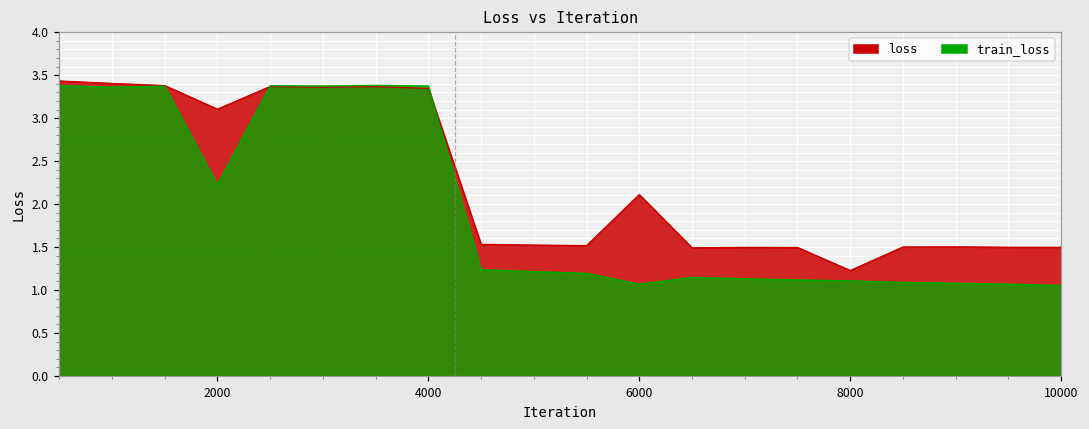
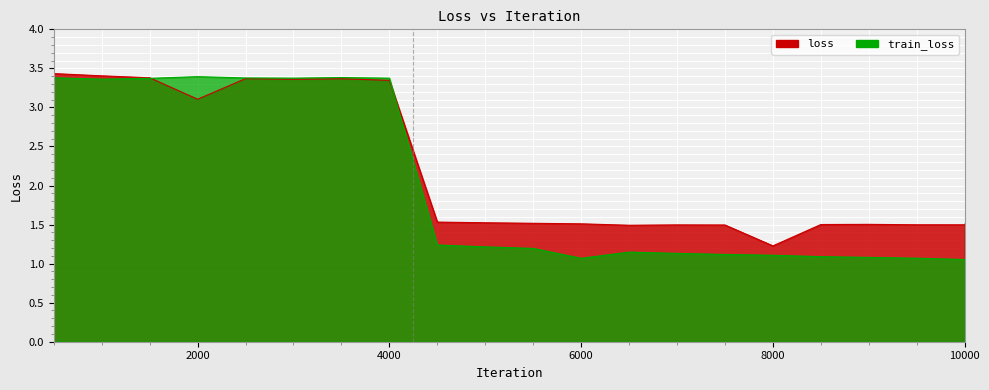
train_loss, 2000: 2.2 -> 3.4
loss, 6000: 2.1 -> 1.5
